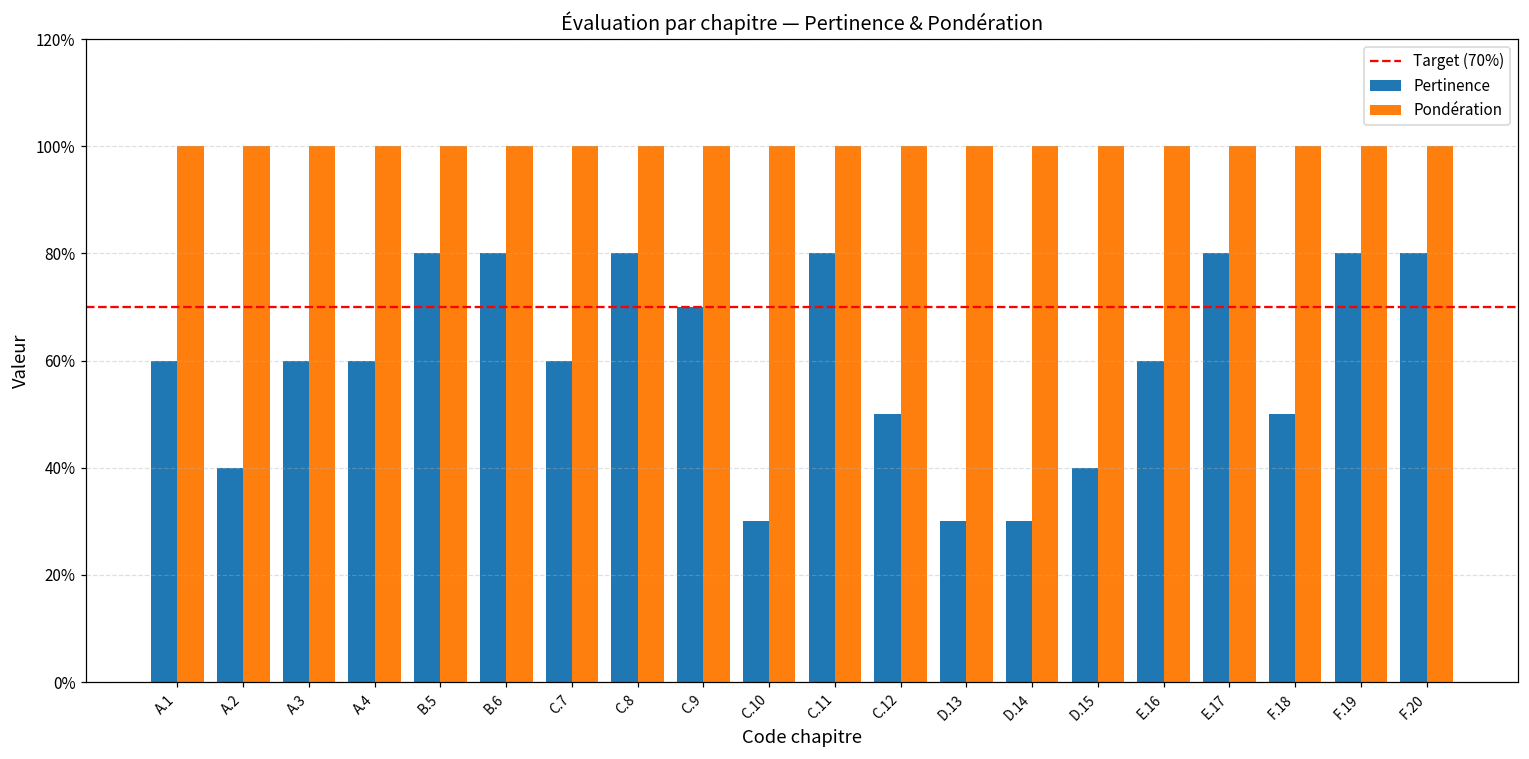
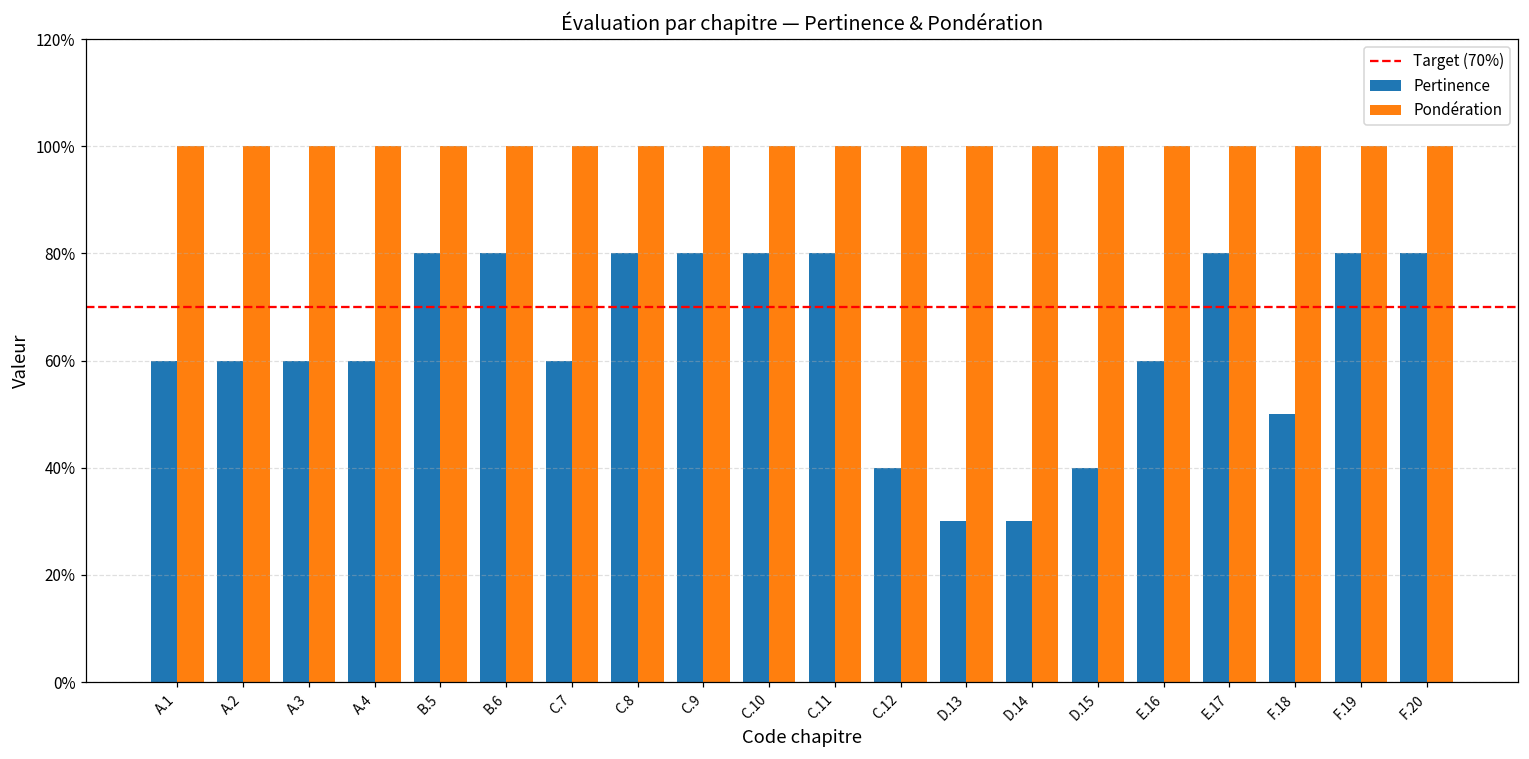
Pertinence, A.2: 40% -> 60%
Pertinence, C.9: 70% -> 80%
Pertinence, C.10: 30% -> 80%
Pertinence, C.12: 50% -> 40%
